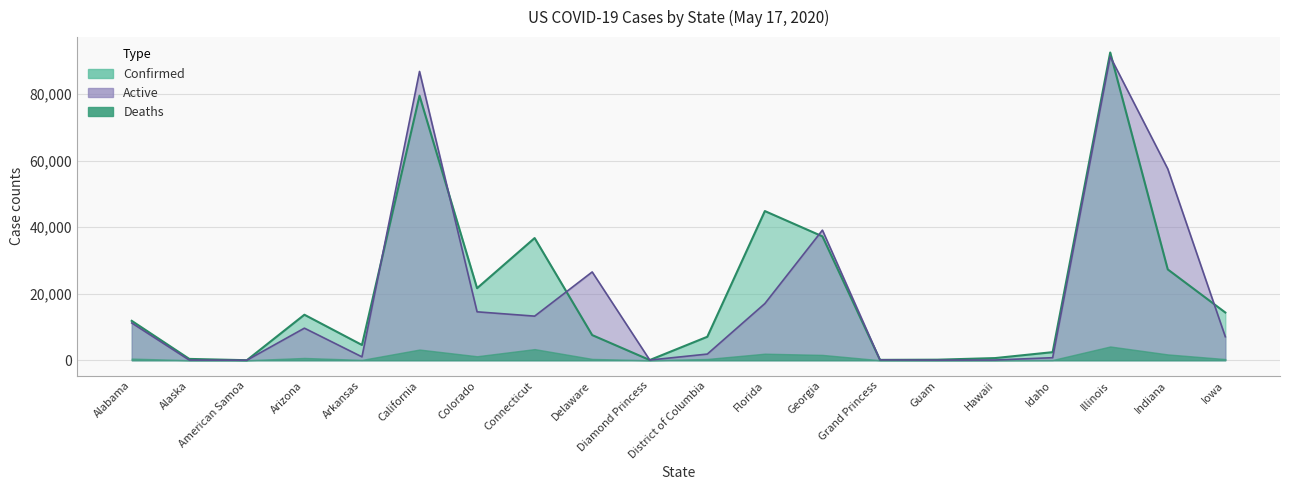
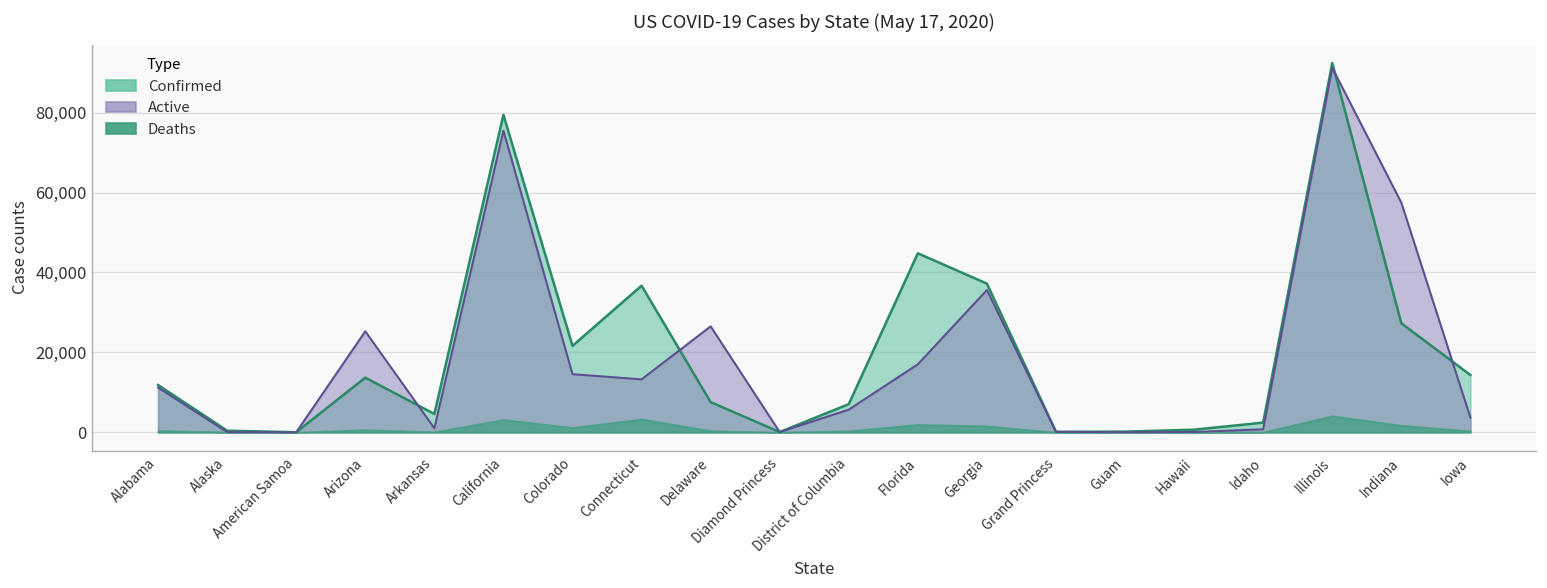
Active, Arizona: 10,000 -> 25,000
Active, California: 87,000 -> 76,000
Active, District of Columbia: 2,000 -> 6,000
Active, Georgia: 39,000 -> 36,000
Active, Iowa: 7,000 -> 4,000
